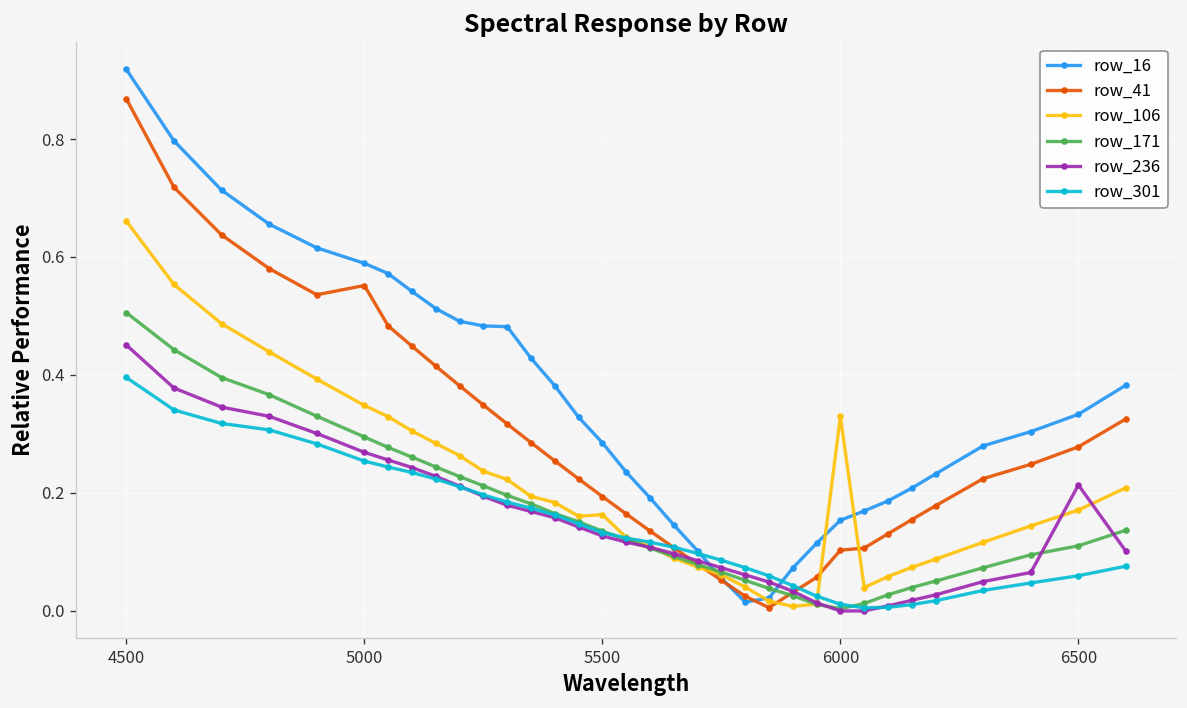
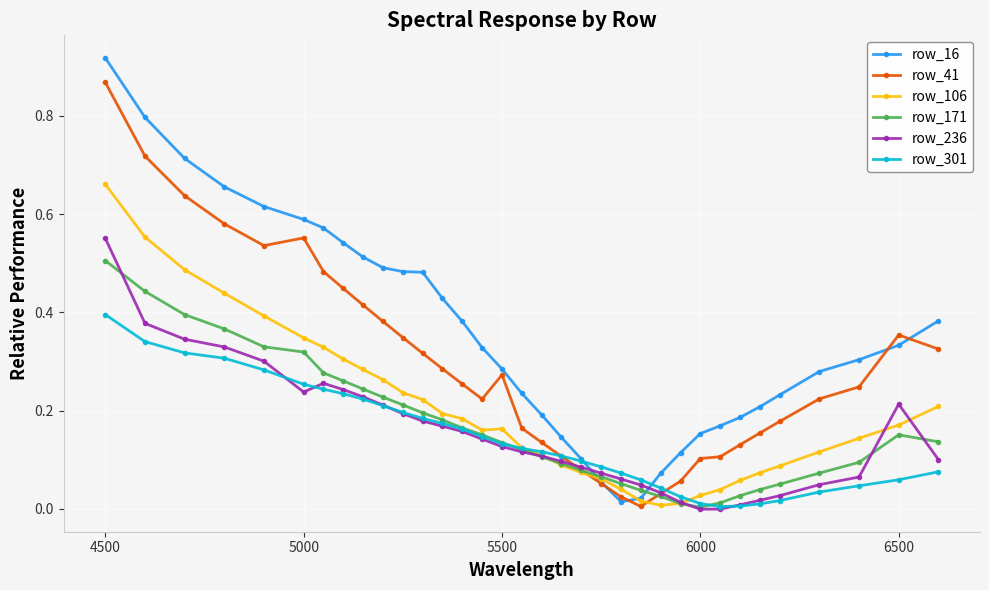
row_236, 4500: 0.45 -> 0.55
row_171, 5000: 0.29 -> 0.32
row_236, 5000: 0.27 -> 0.24
row_41, 5500: 0.19 -> 0.27
row_106, 6000: 0.33 -> 0.03
row_41, 6500: 0.28 -> 0.35
row_171, 6500: 0.11 -> 0.15
